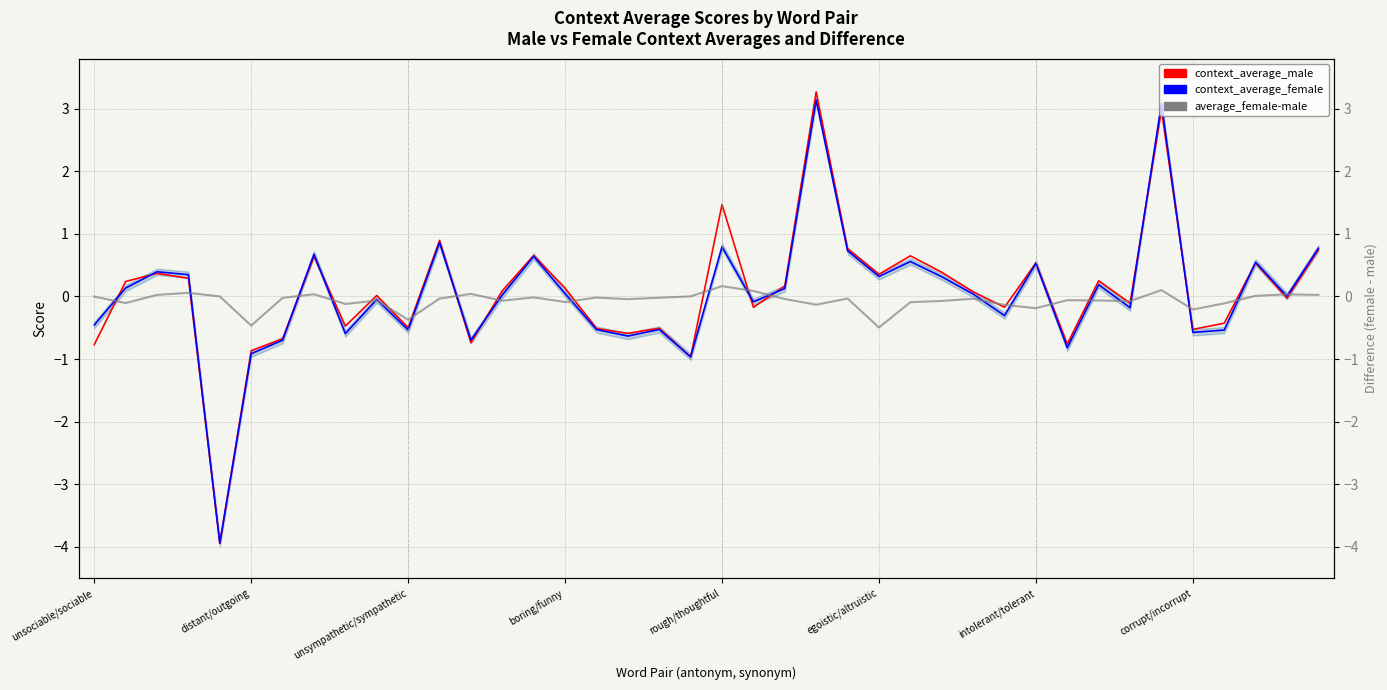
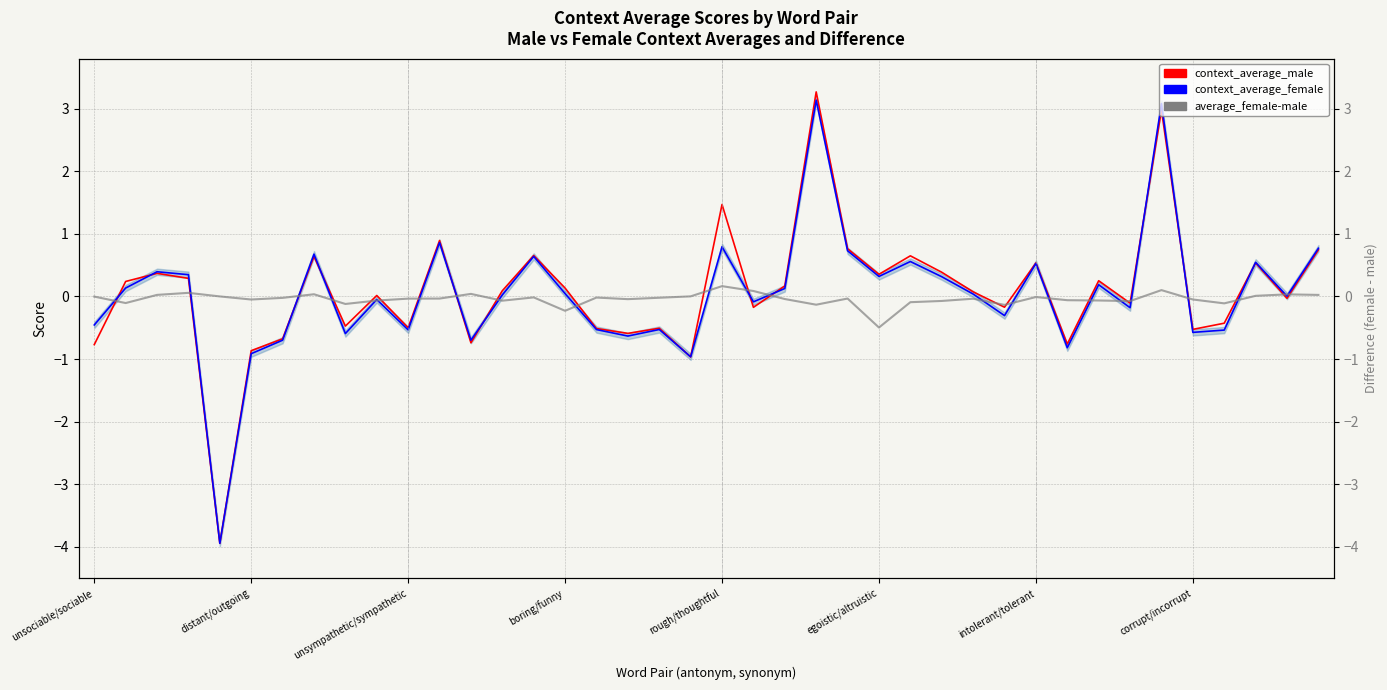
average_female-male, distant/outgoing: -0.5 -> 0.0
average_female-male, unsympathetic/sympathetic: -0.4 -> 0.0
average_female-male, boring/funny: -0.1 -> -0.2
average_female-male, intolerant/tolerant: -0.2 -> 0.0
average_female-male, corrupt/incorrupt: -0.2 -> 0.0
